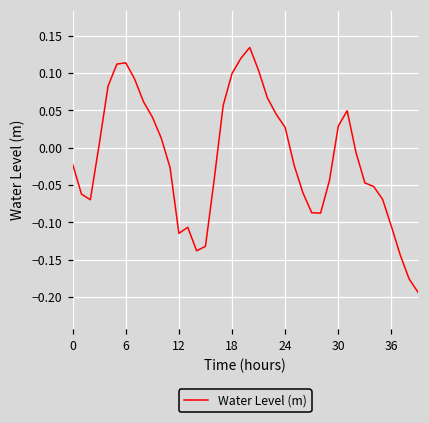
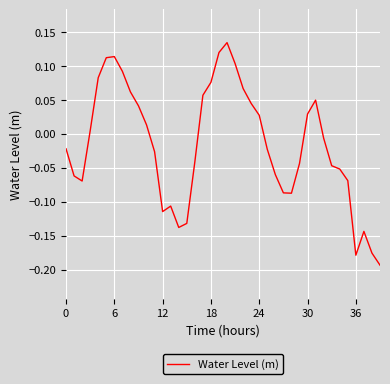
18: 0.10 -> 0.08
36: -0.11 -> -0.18
